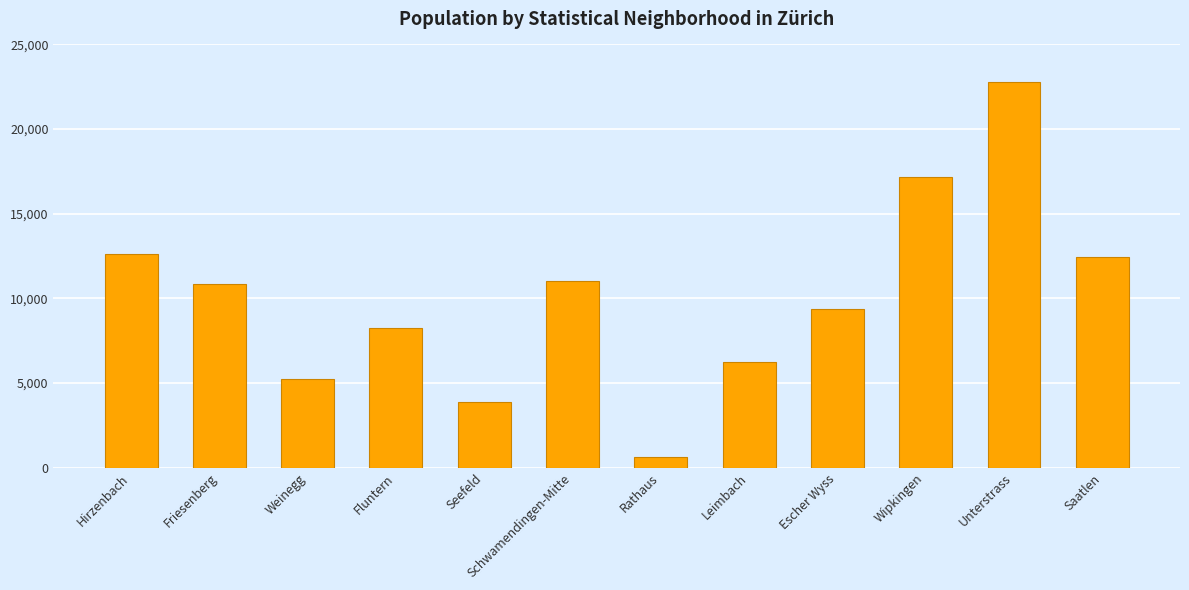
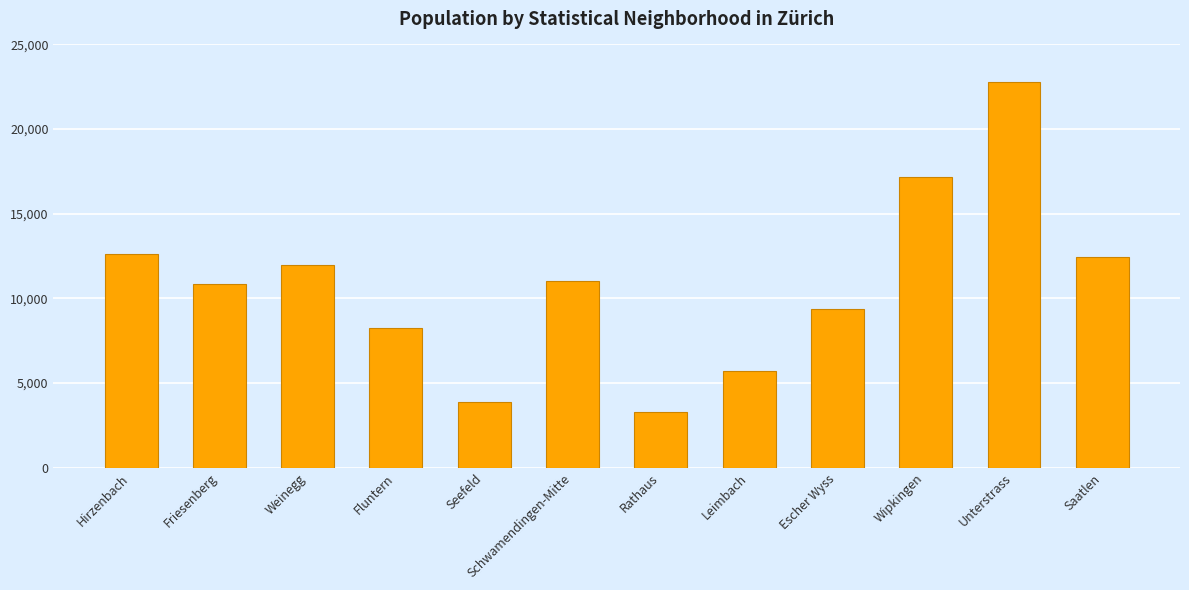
Weinegg: 5,200 -> 12,000
Rathaus: 600 -> 3,300
Leimbach: 6,200 -> 5,700
